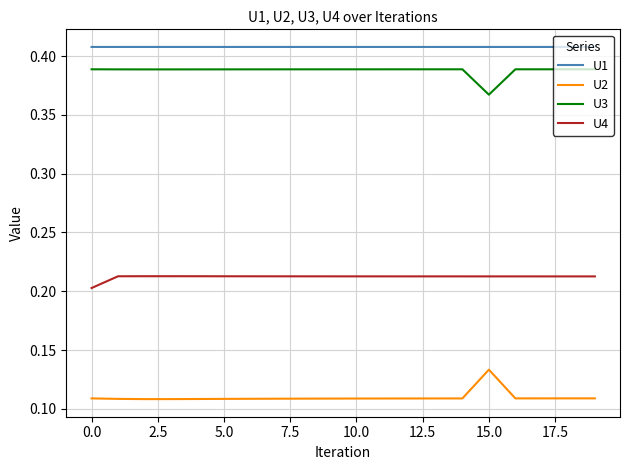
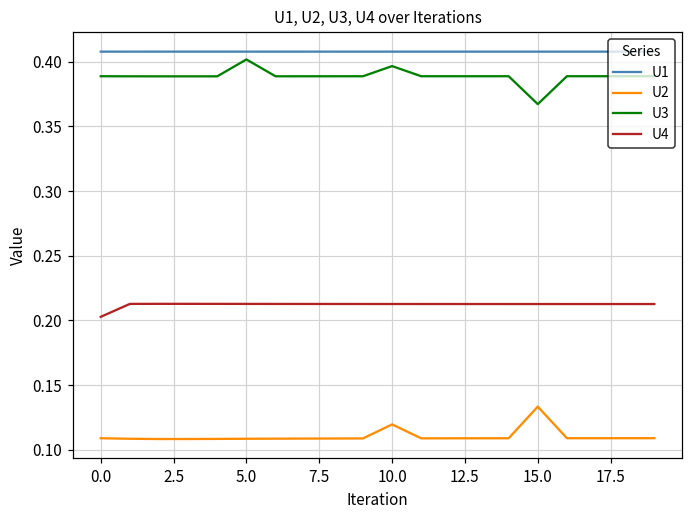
U3, 5.0: 0.389 -> 0.402
U2, 10.0: 0.109 -> 0.120
U3, 10.0: 0.389 -> 0.397
